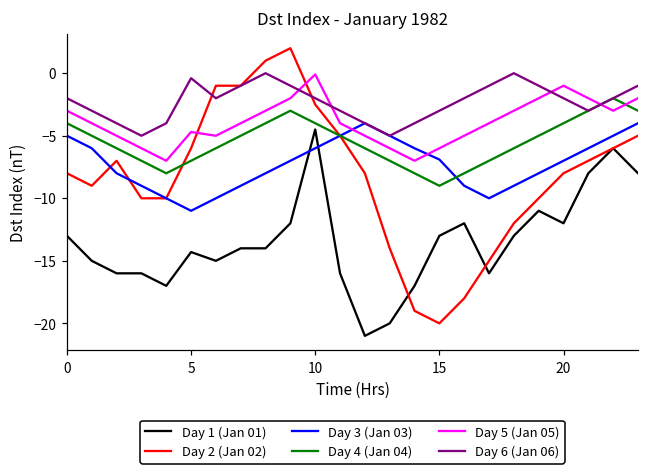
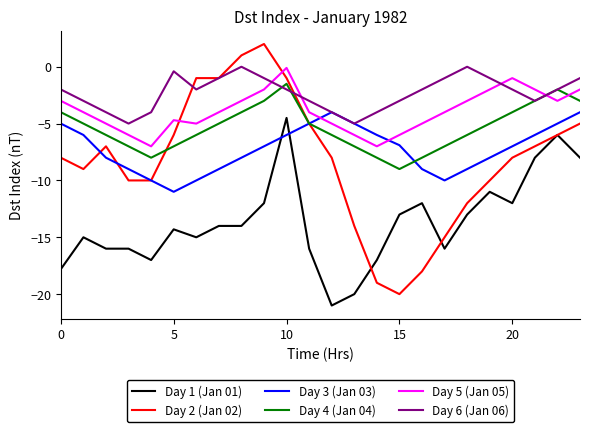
Day 1 (Jan 01), 0: -13.0 -> -17.8
Day 2 (Jan 02), 10: -2.5 -> -1.0
Day 4 (Jan 04), 10: -4.0 -> -1.5
